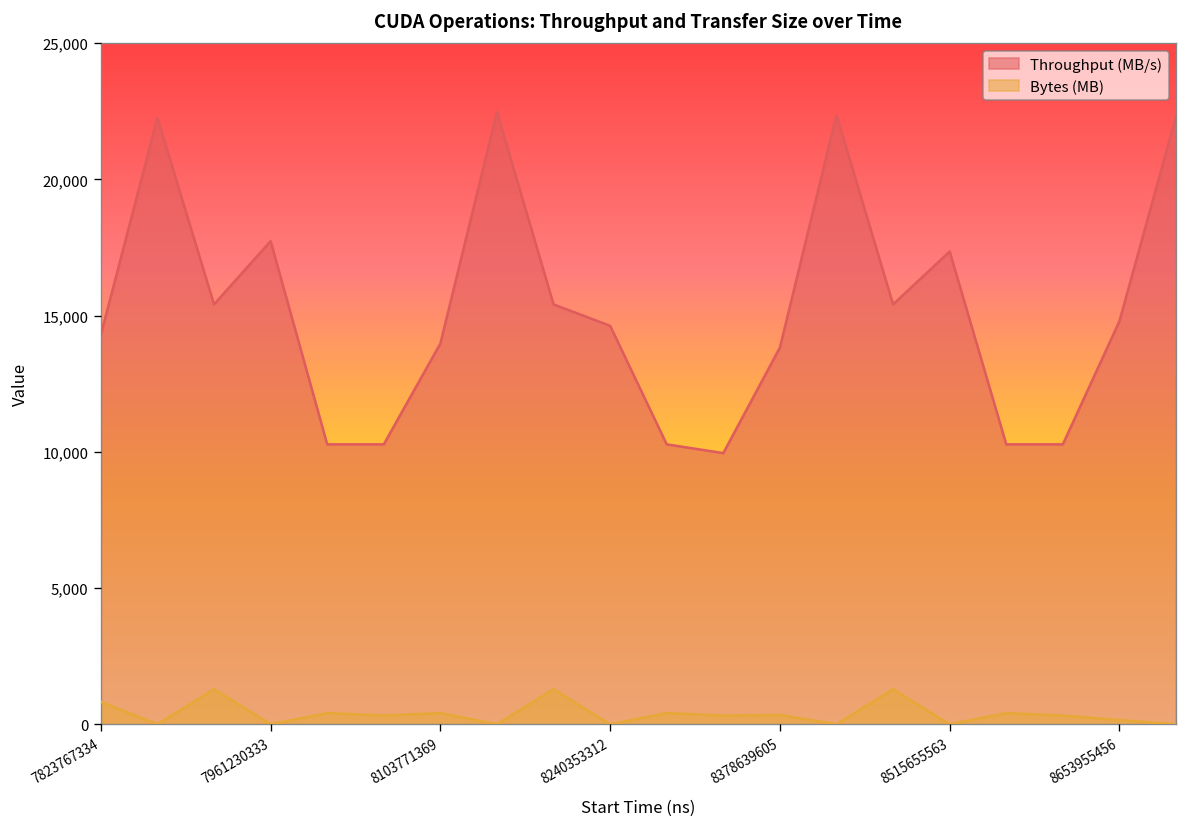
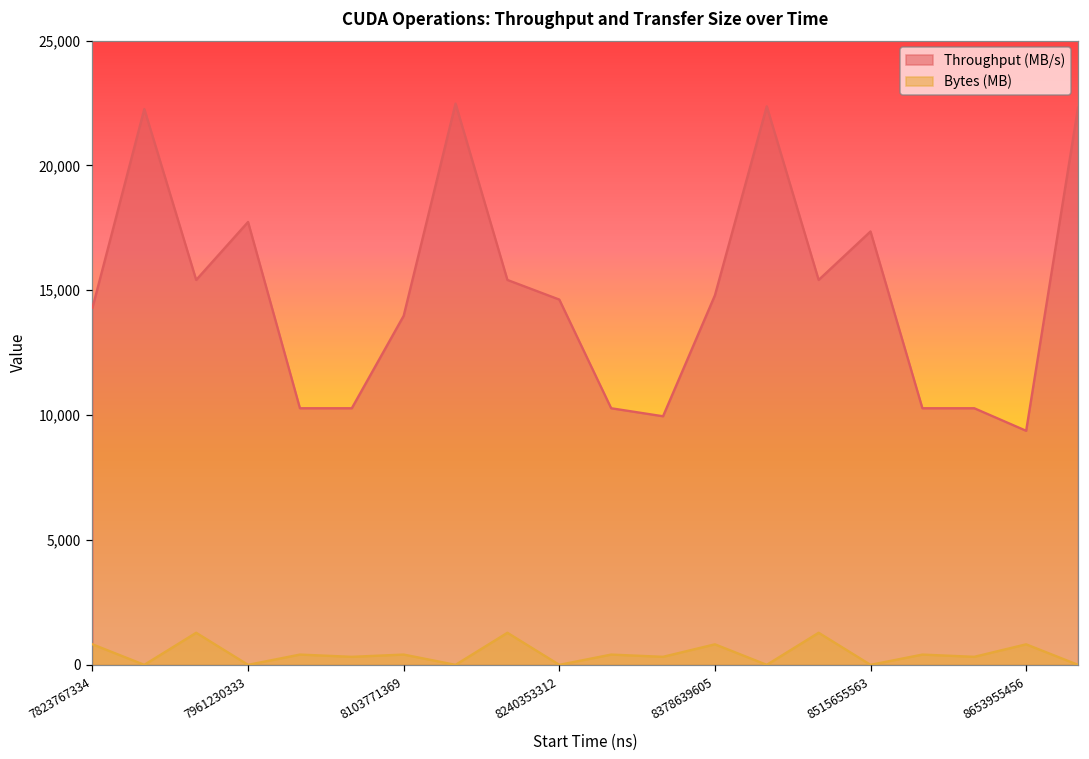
Throughput (MB/s), 8378639605: 13,800 -> 14,800
Bytes (MB), 8378639605: 300 -> 800
Throughput (MB/s), 8653955456: 14,800 -> 9,400
Bytes (MB), 8653955456: 200 -> 800
